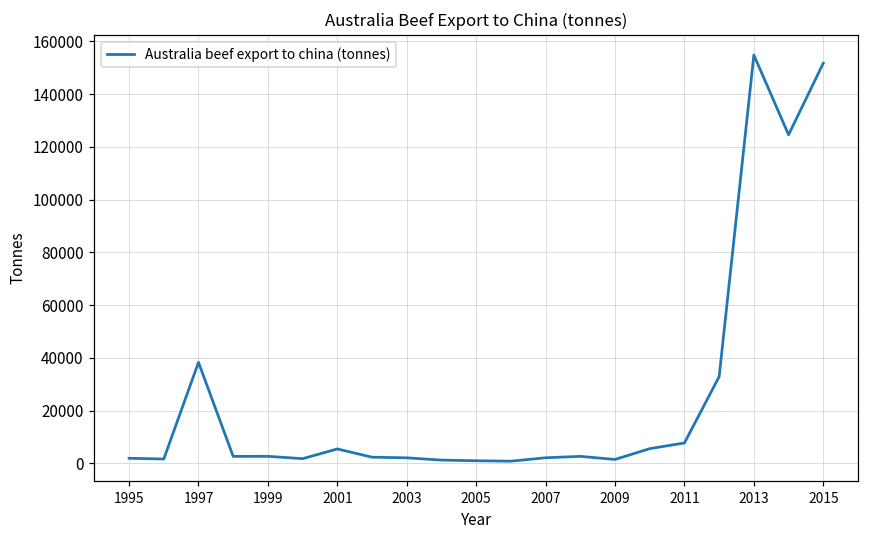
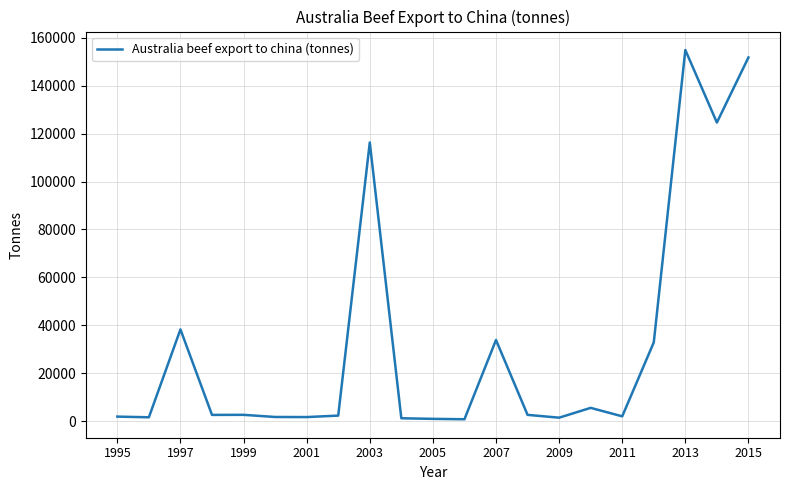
2001: 5000 -> 2000
2003: 2000 -> 116000
2007: 2000 -> 34000
2011: 8000 -> 2000
